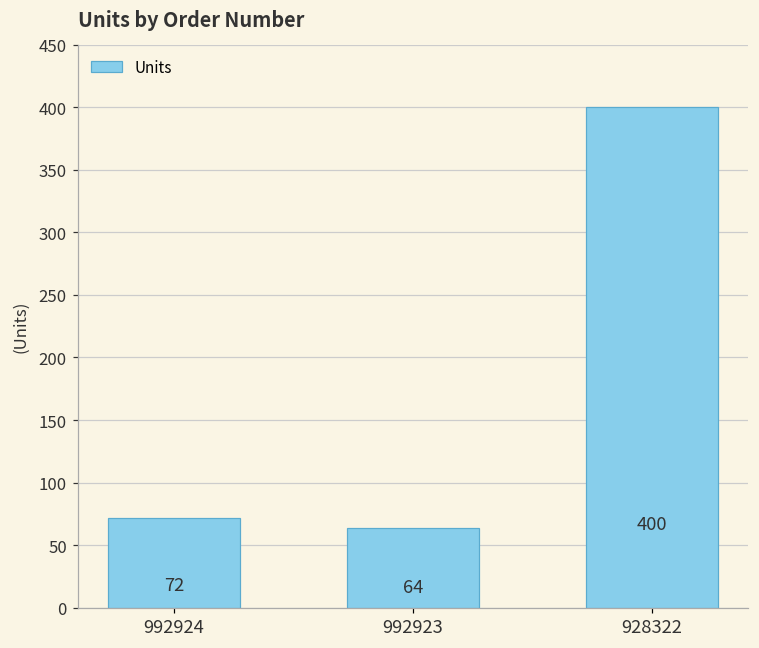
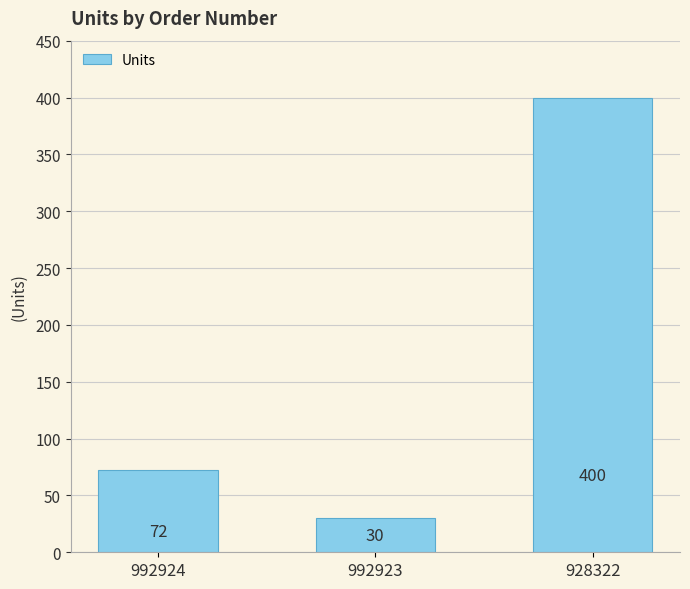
992923: 64 -> 30
